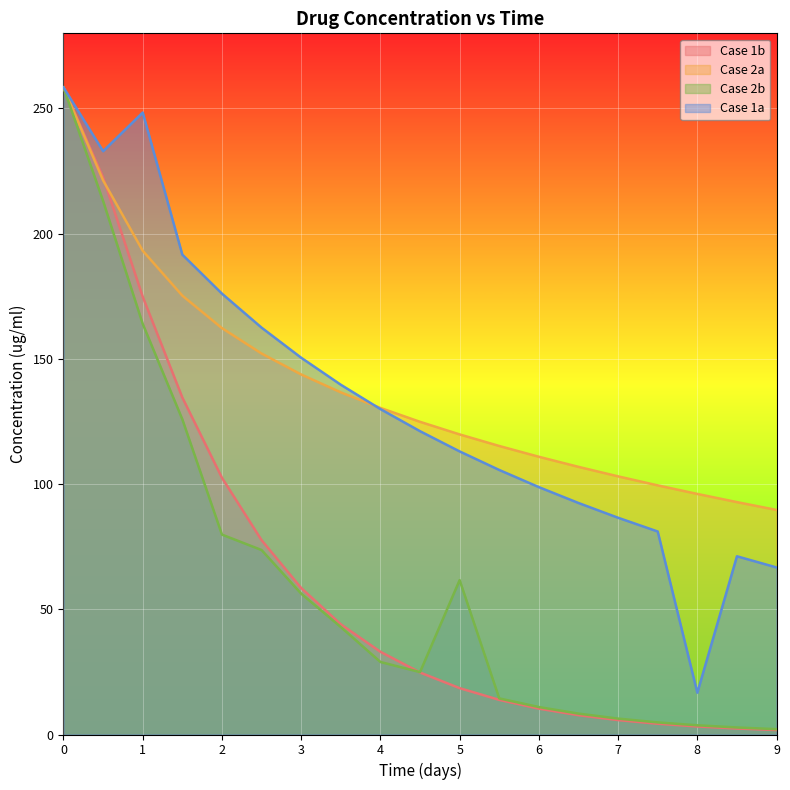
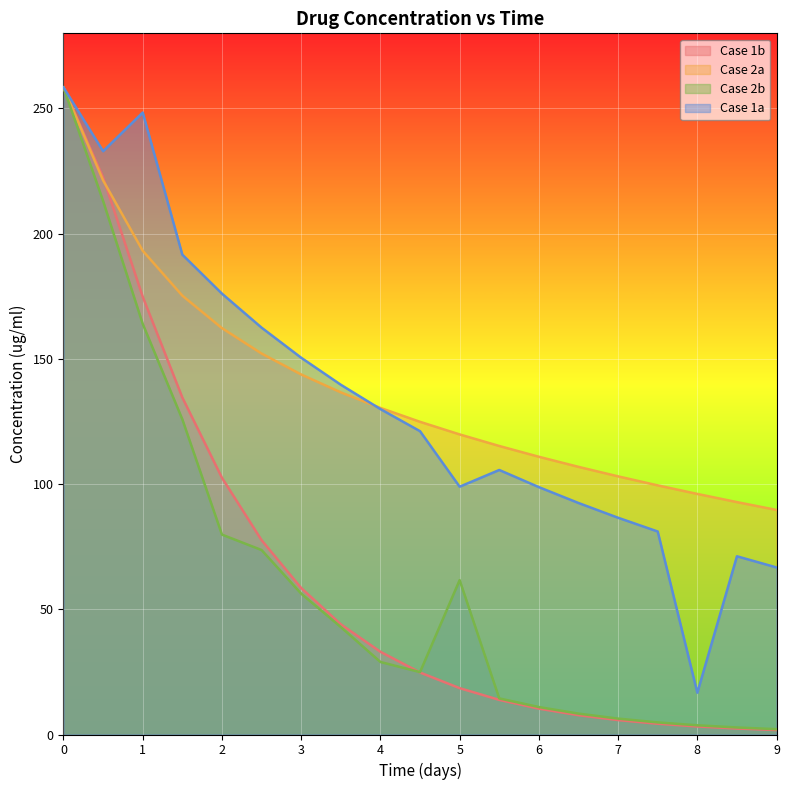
Case 1a, 5: 113 -> 99
